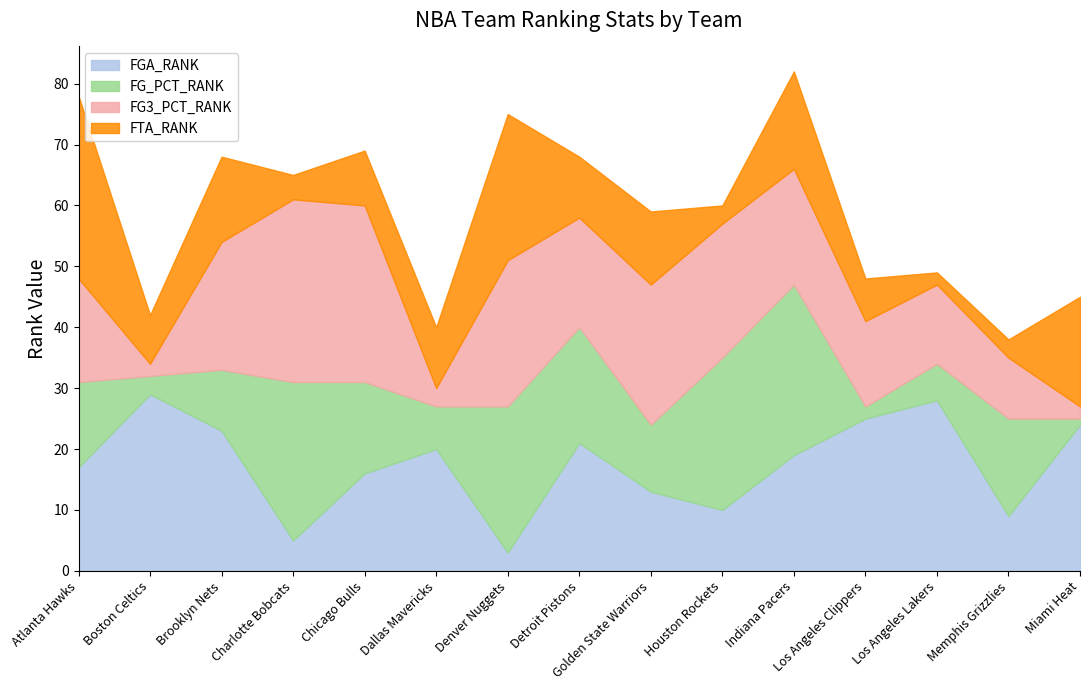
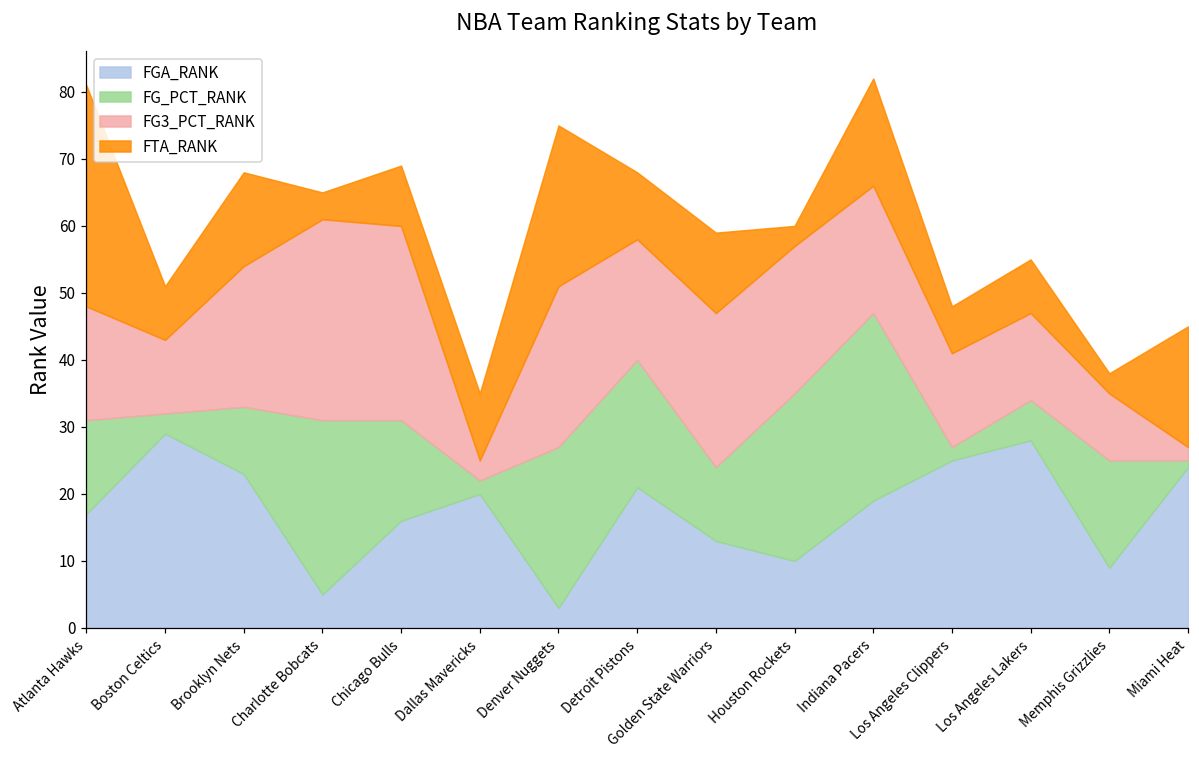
FTA_RANK, Atlanta Hawks: 30 -> 33
FG3_PCT_RANK, Boston Celtics: 2 -> 11
FG_PCT_RANK, Dallas Mavericks: 7 -> 2
FTA_RANK, Los Angeles Lakers: 2 -> 8
